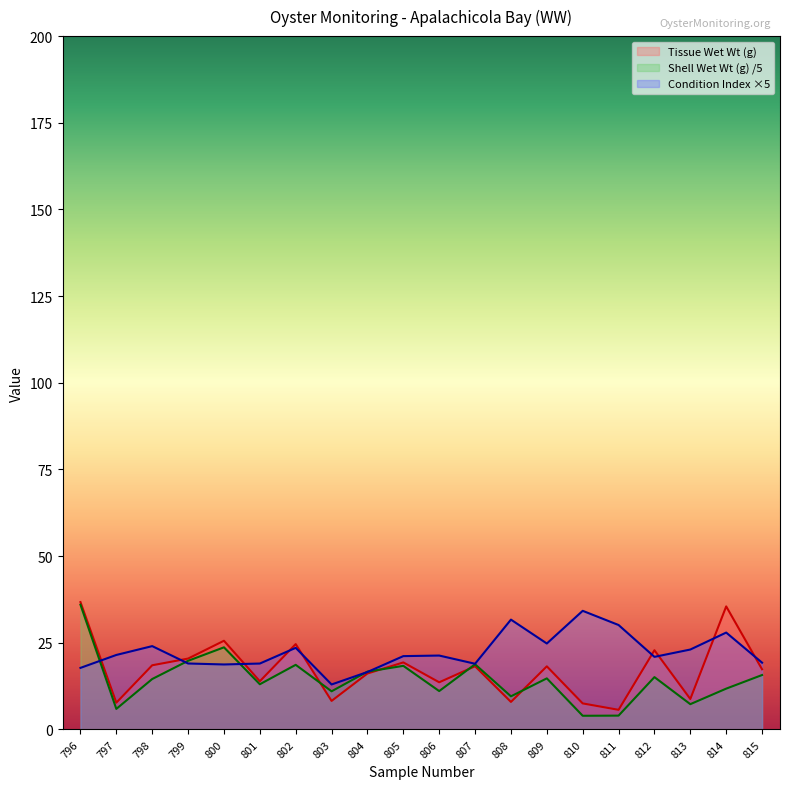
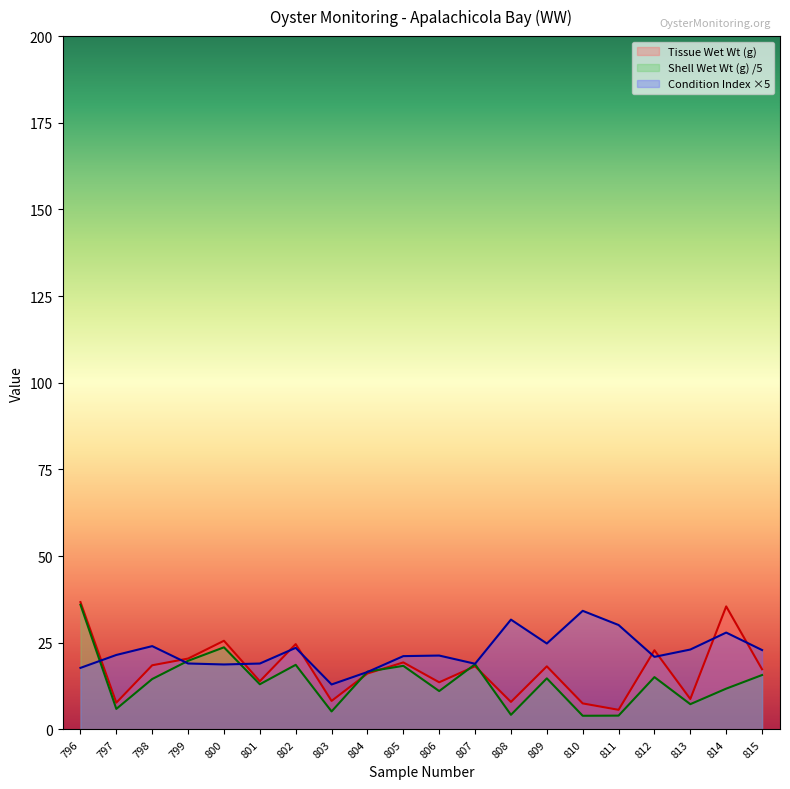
Shell Wet Wt (g) /5, 803: 11 -> 5
Shell Wet Wt (g) /5, 808: 10 -> 4
Condition Index ×5, 815: 19 -> 23
